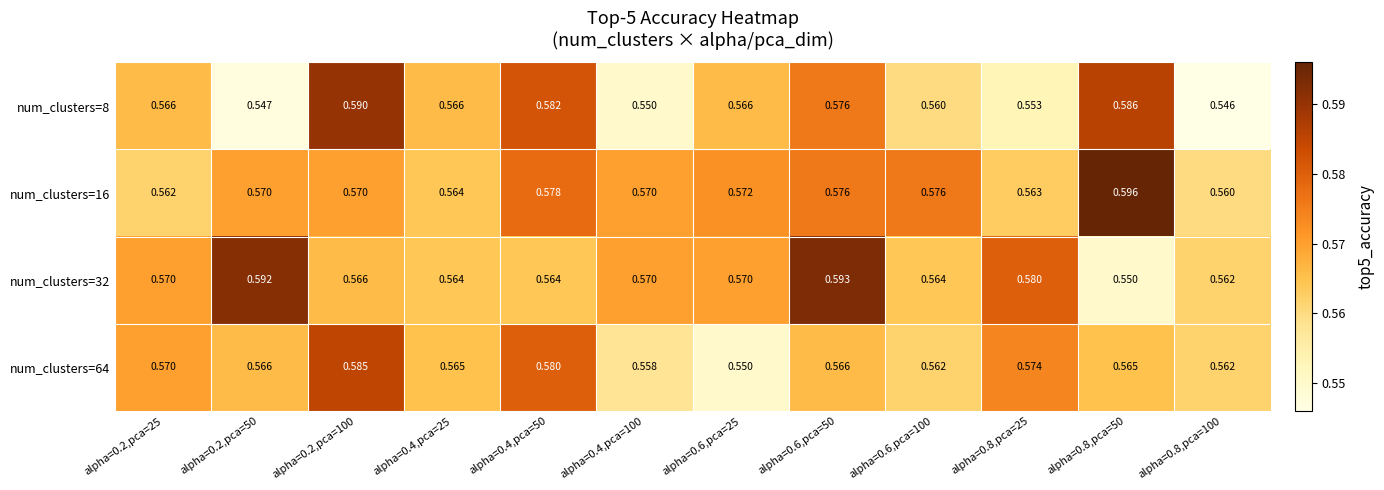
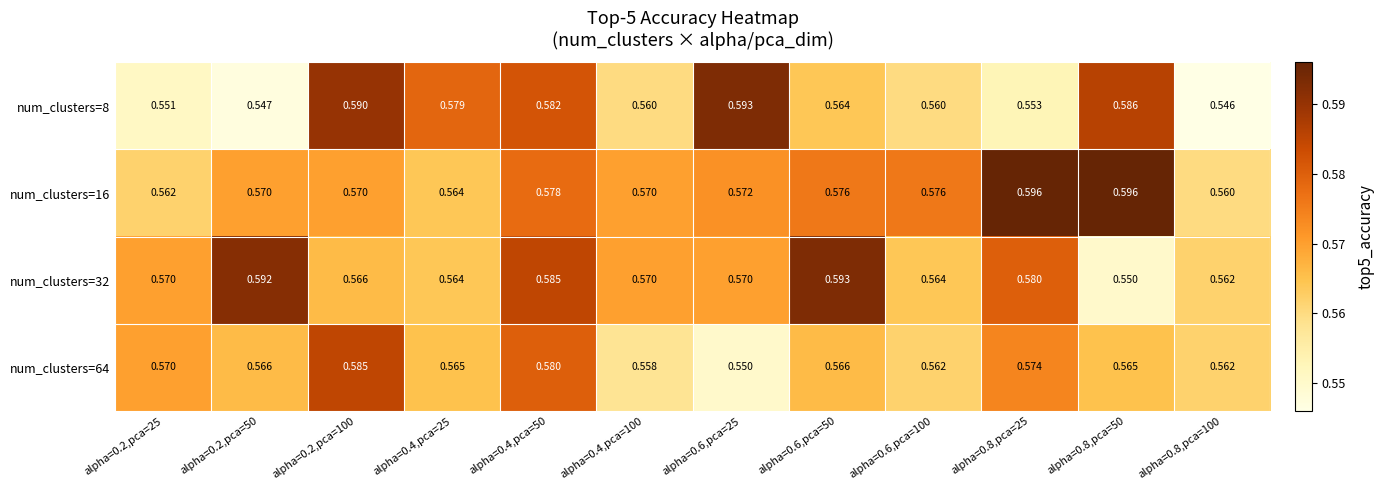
num_clusters=8, alpha=0.2,pca=25: 0.566 -> 0.551
num_clusters=8, alpha=0.4,pca=25: 0.566 -> 0.579
num_clusters=8, alpha=0.4,pca=100: 0.550 -> 0.560
num_clusters=8, alpha=0.6,pca=25: 0.566 -> 0.593
num_clusters=8, alpha=0.6,pca=50: 0.576 -> 0.564
num_clusters=16, alpha=0.8,pca=25: 0.563 -> 0.596
num_clusters=32, alpha=0.4,pca=50: 0.564 -> 0.585
